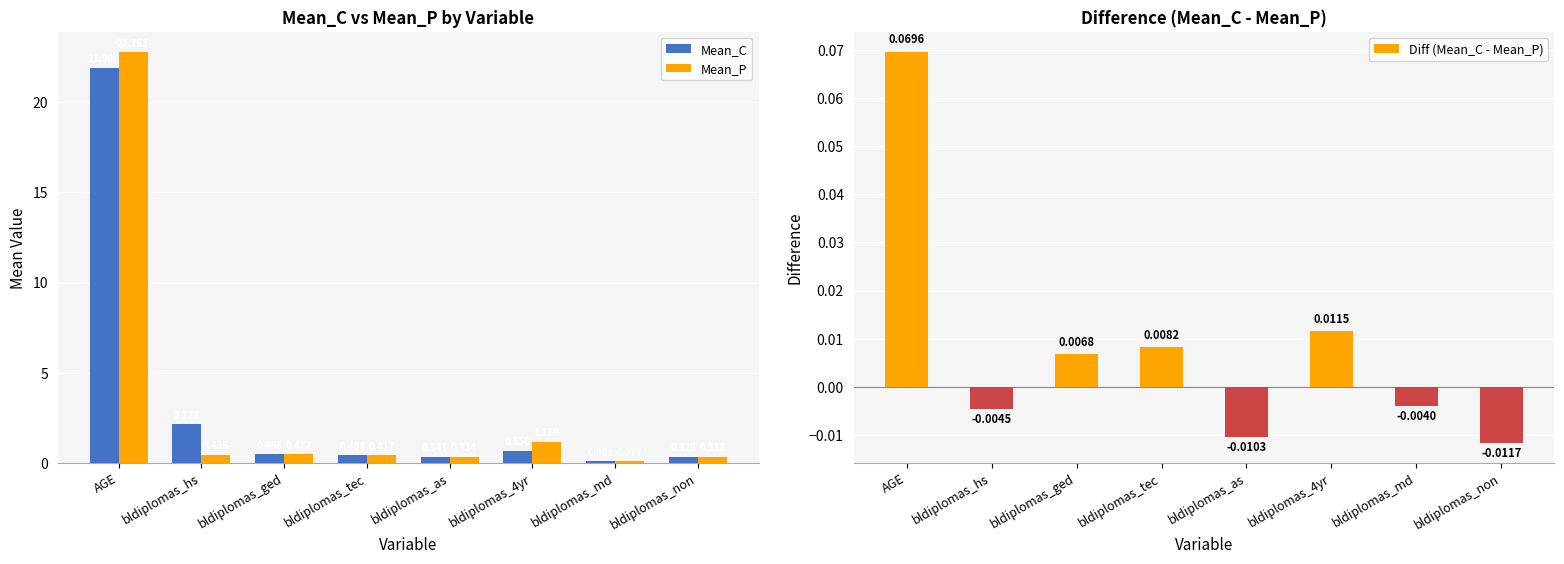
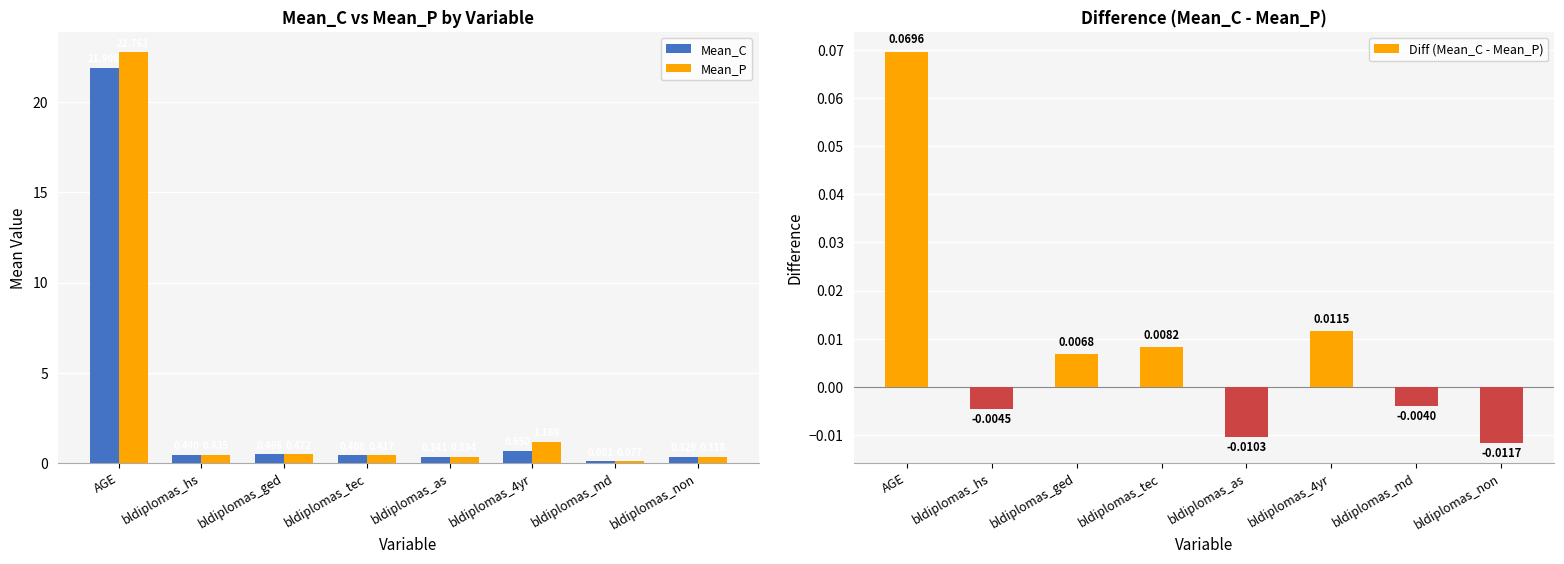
Mean_C vs Mean_P by Variable, Mean_C, bldiplomas_hs: 2.1 -> 0.4
